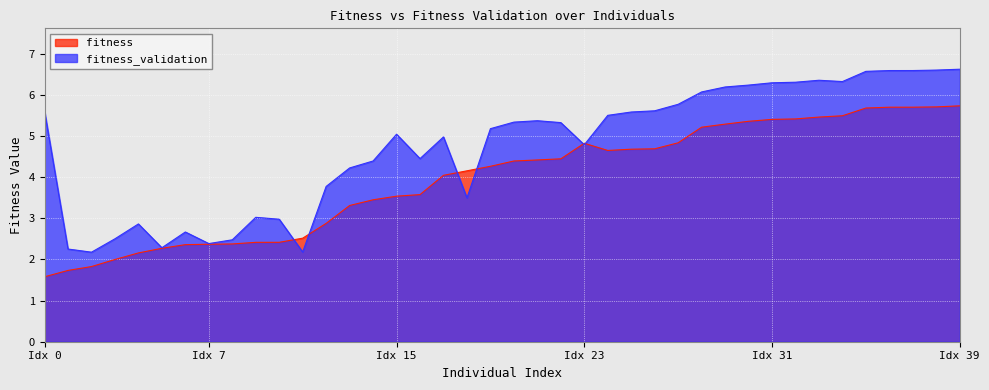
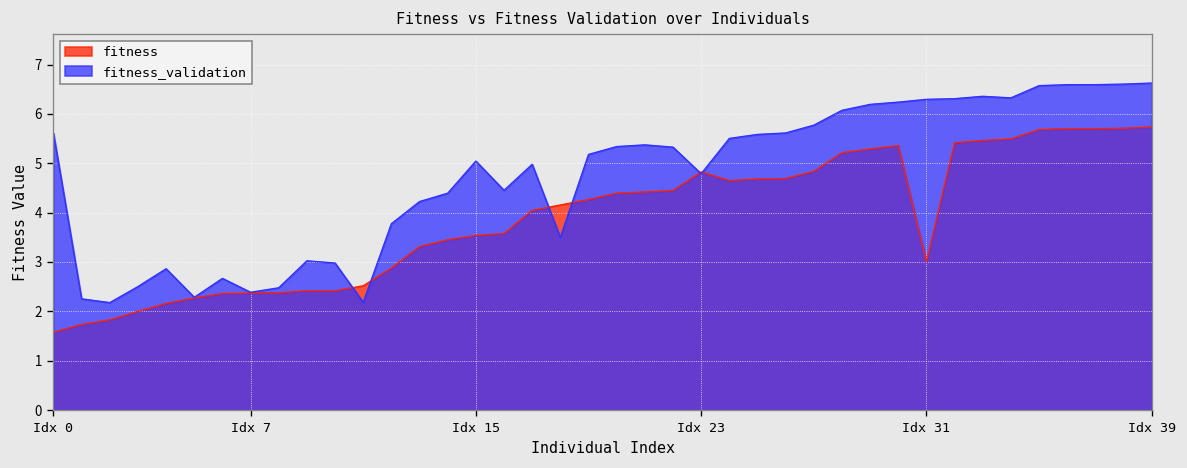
fitness, Idx 31: 5.4 -> 3.0
